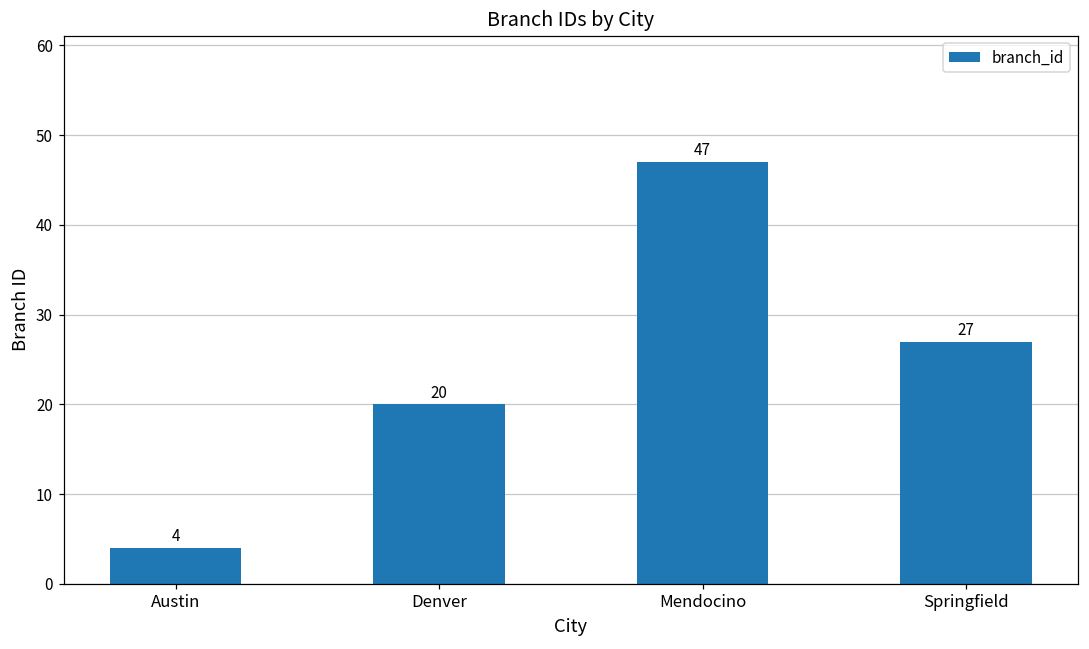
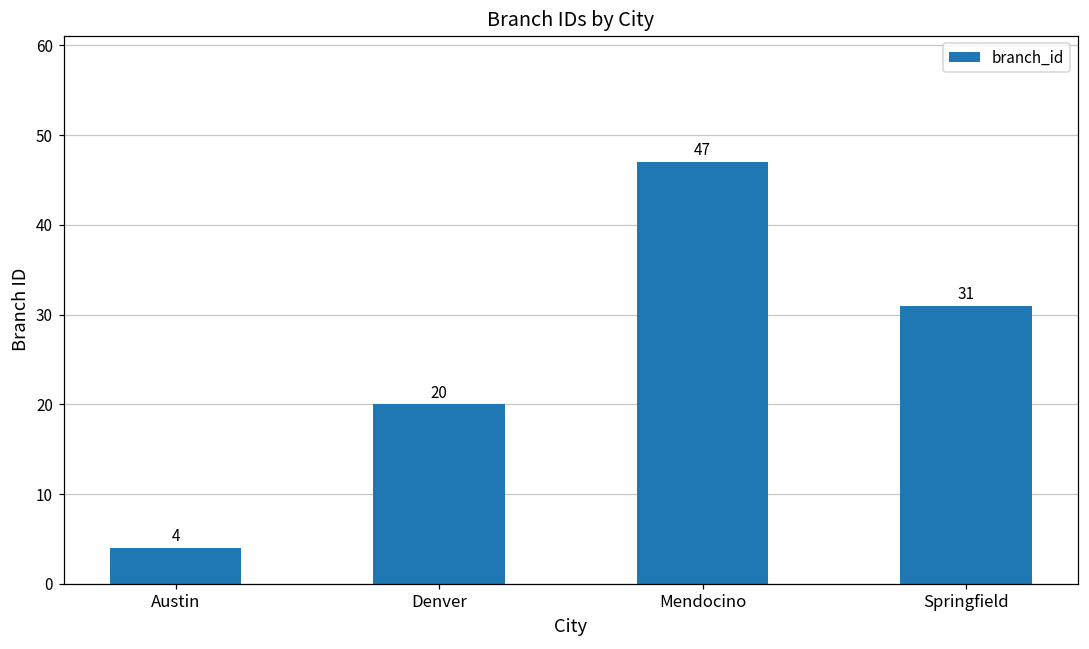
Springfield: 27 -> 31
